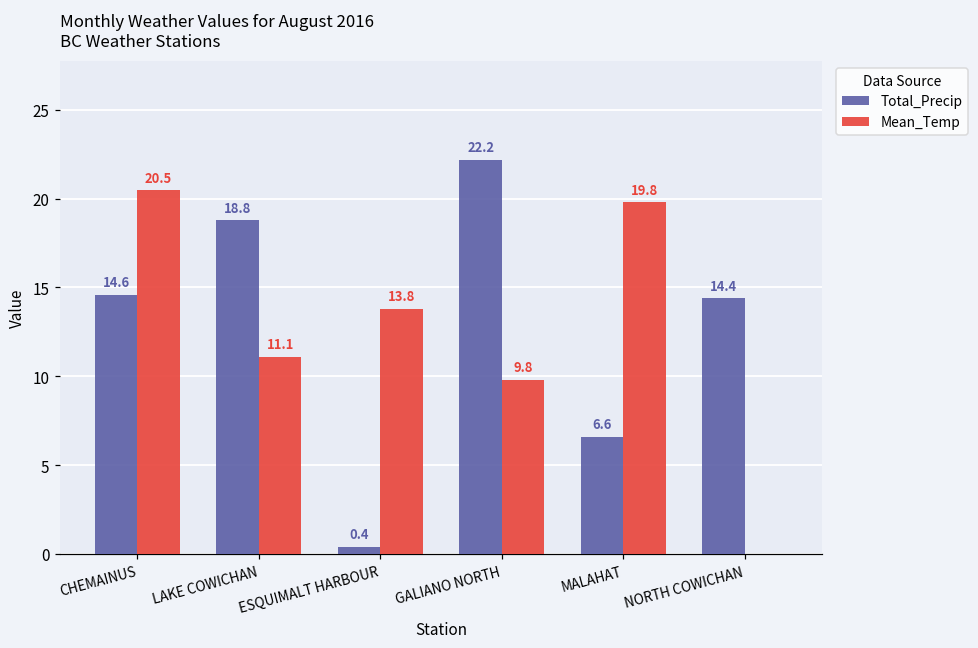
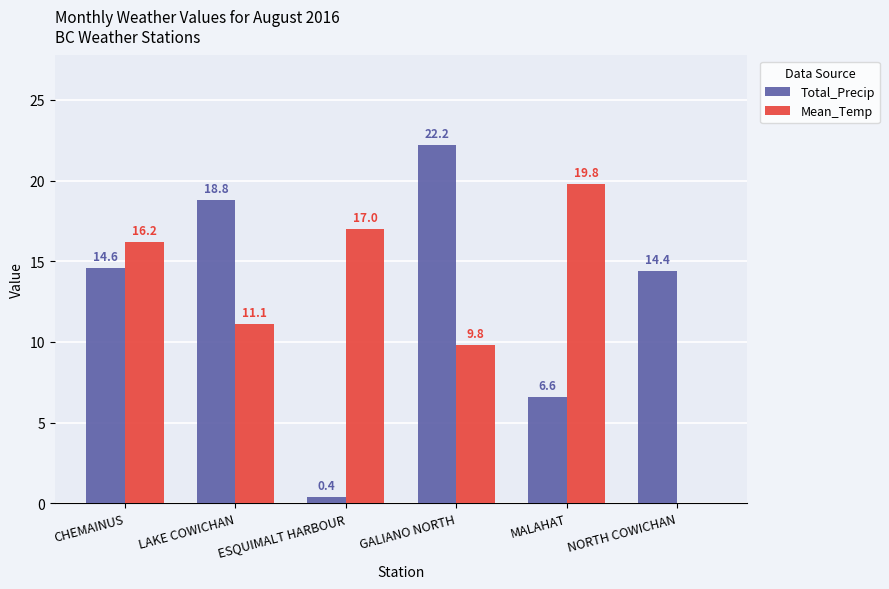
Mean_Temp, CHEMAINUS: 20.5 -> 16.2
Mean_Temp, ESQUIMALT HARBOUR: 13.8 -> 17.0
